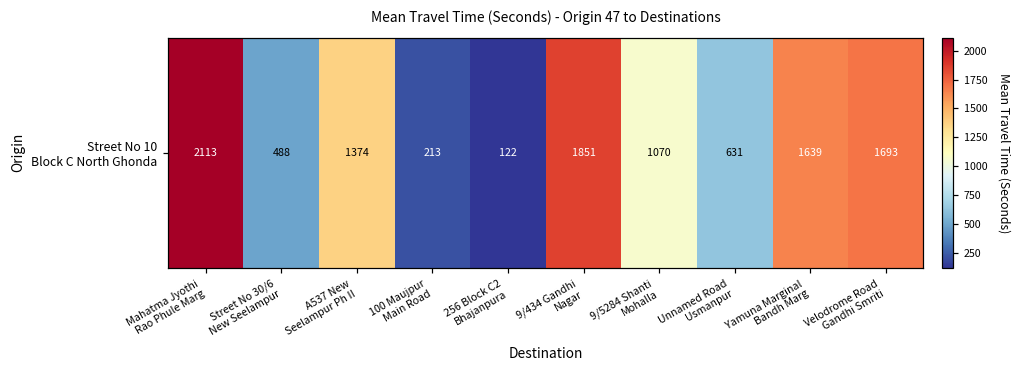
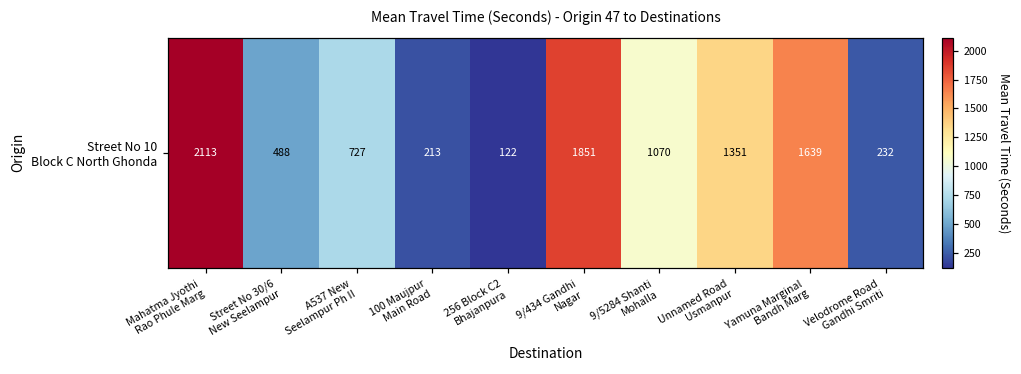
Street No 10 Block C North Ghonda, A537 New Seelampur Ph II: 1374 -> 727
Street No 10 Block C North Ghonda, Unnamed Road Usmanpur: 631 -> 1351
Street No 10 Block C North Ghonda, Velodrome Road Gandhi Smriti: 1693 -> 232
